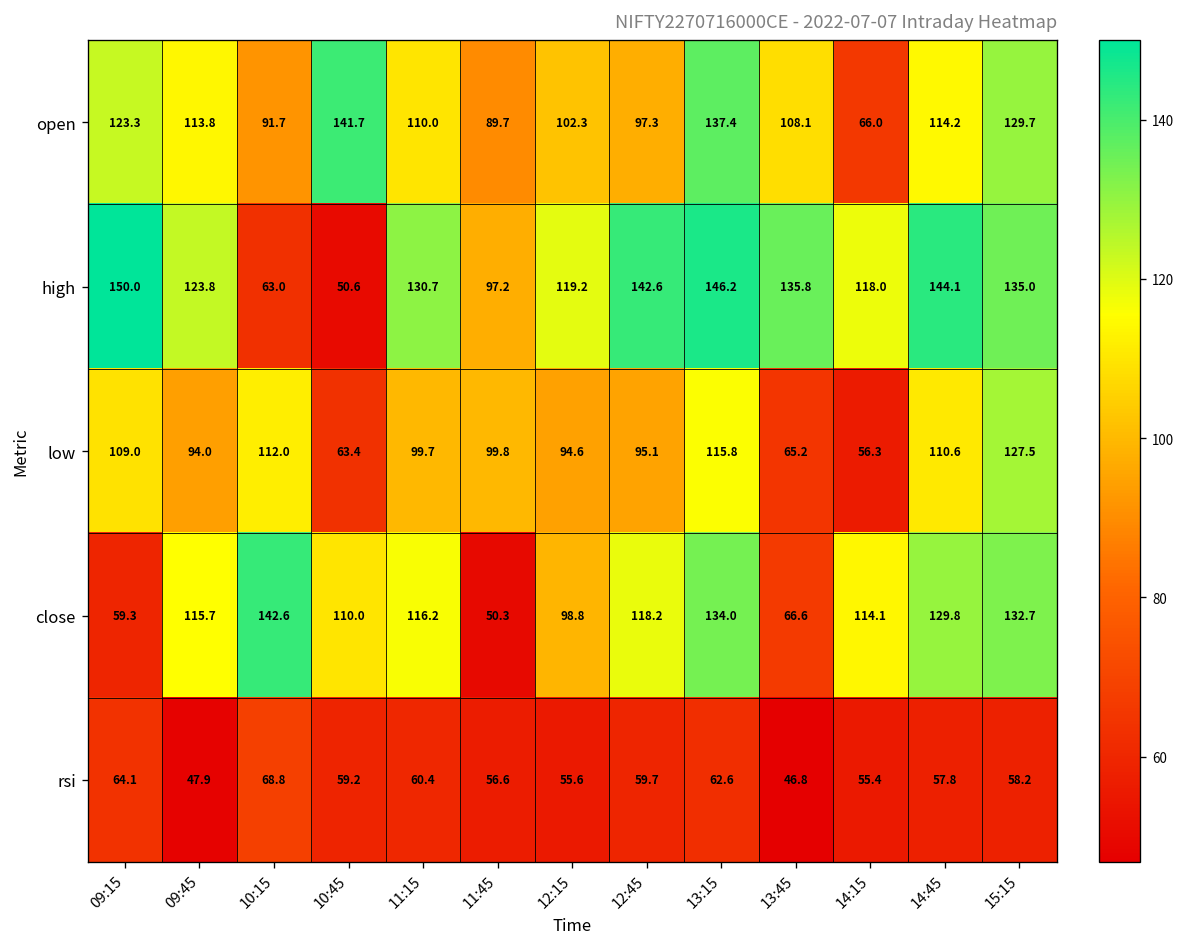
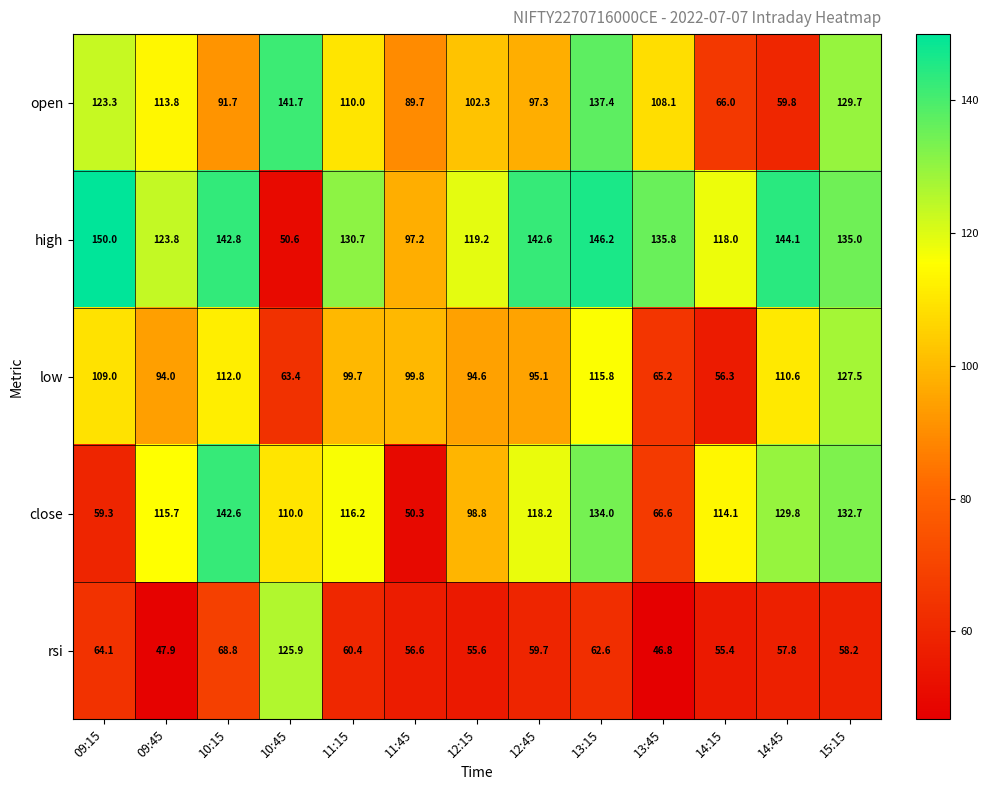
open, 14:45: 114.2 -> 59.8
high, 10:15: 63.0 -> 142.8
rsi, 10:45: 59.2 -> 125.9
